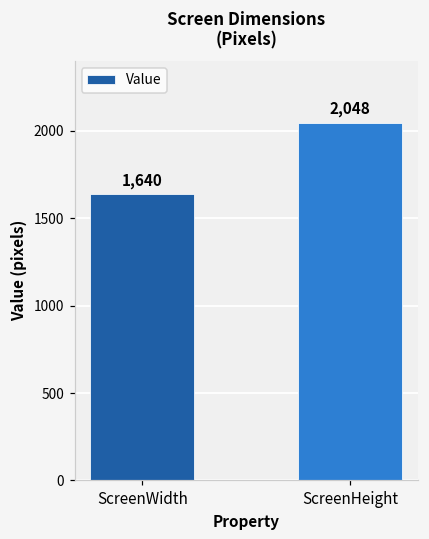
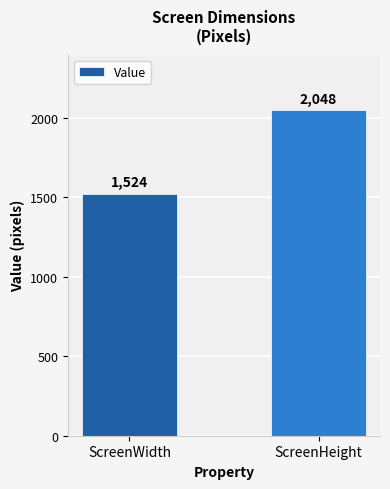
ScreenWidth: 1,640 -> 1,524
